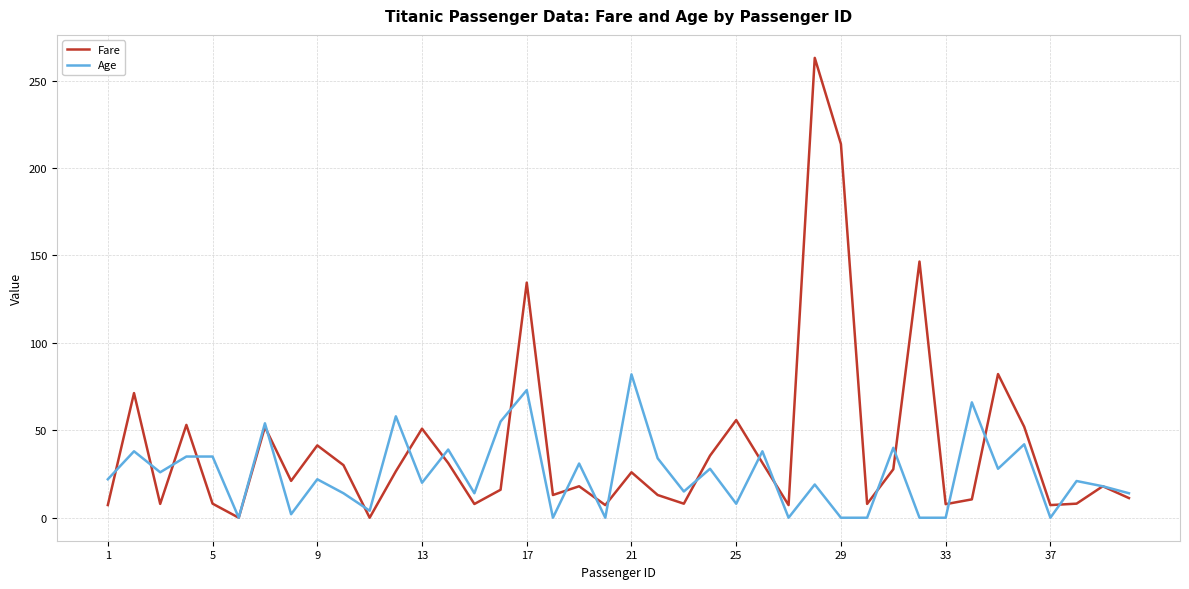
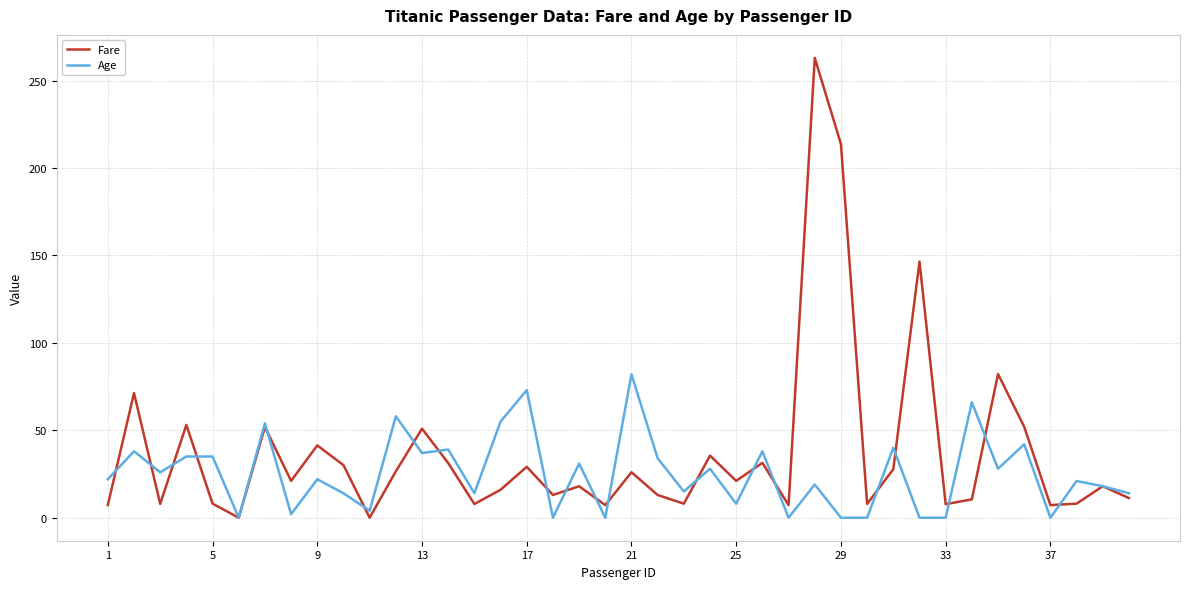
Age, 13: 20 -> 37
Fare, 17: 134 -> 29
Fare, 25: 56 -> 21
